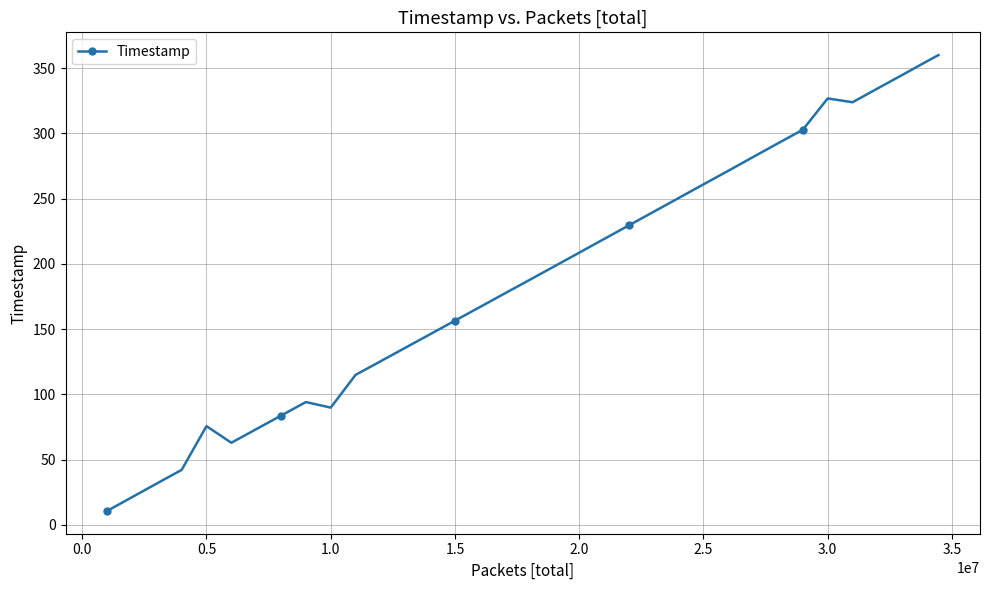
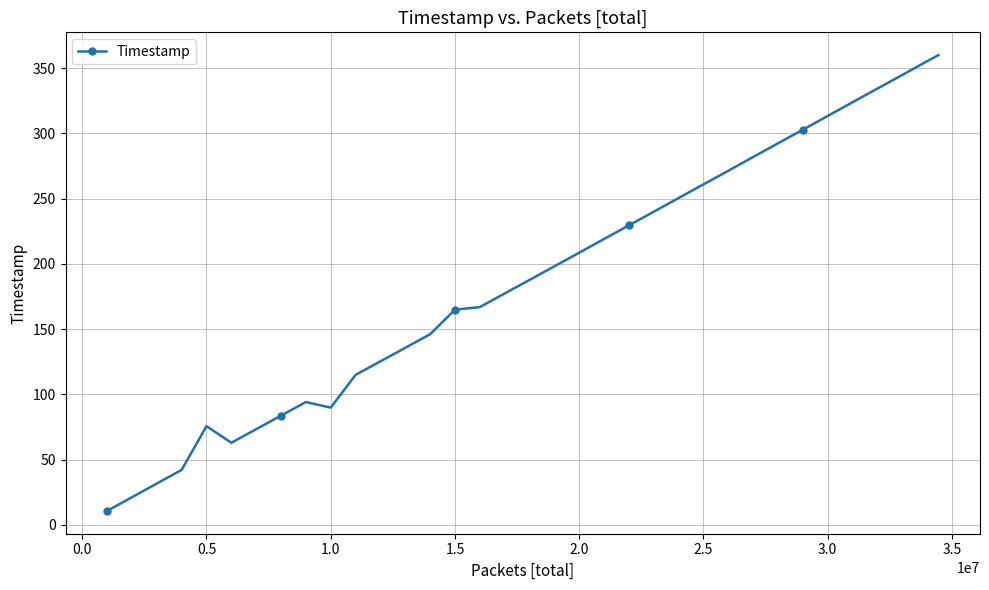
1.5: 156 -> 165
3.0: 327 -> 313
